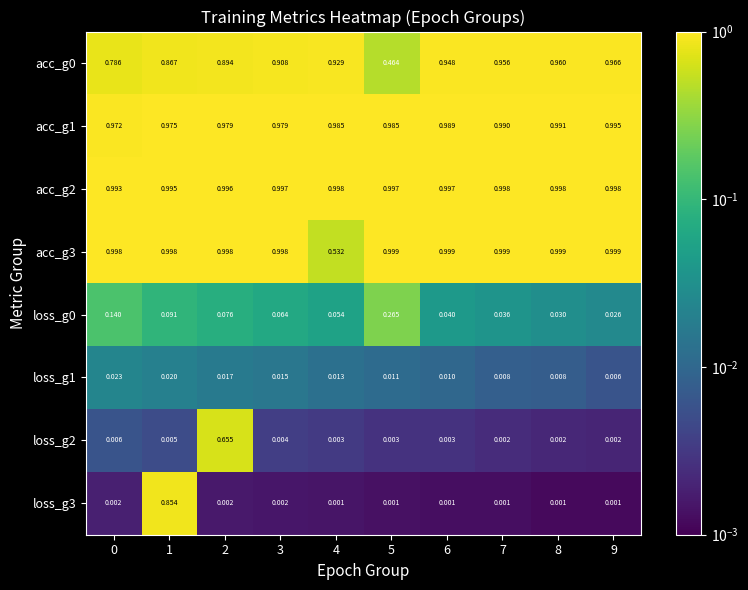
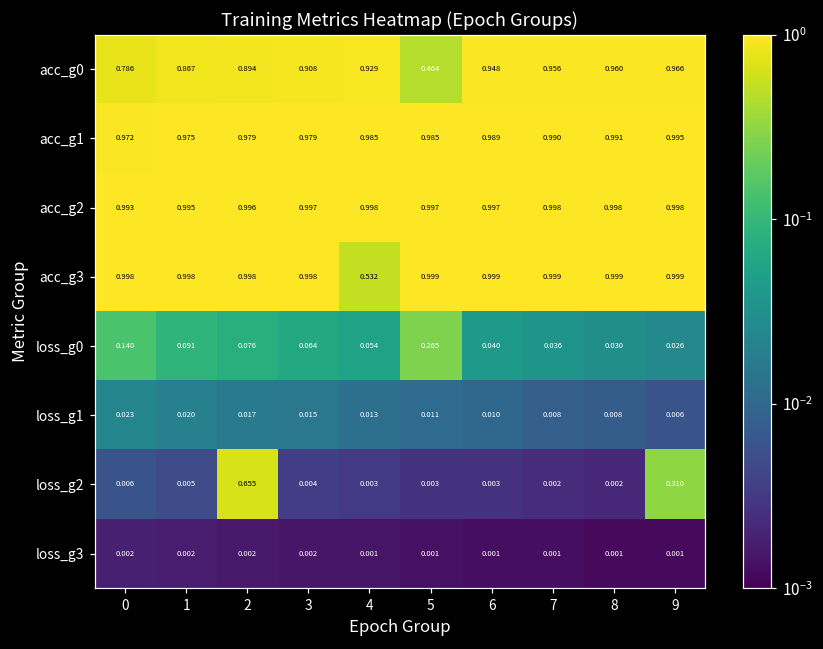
loss_g2, 9: 0.002 -> 0.310
loss_g3, 1: 0.854 -> 0.002
